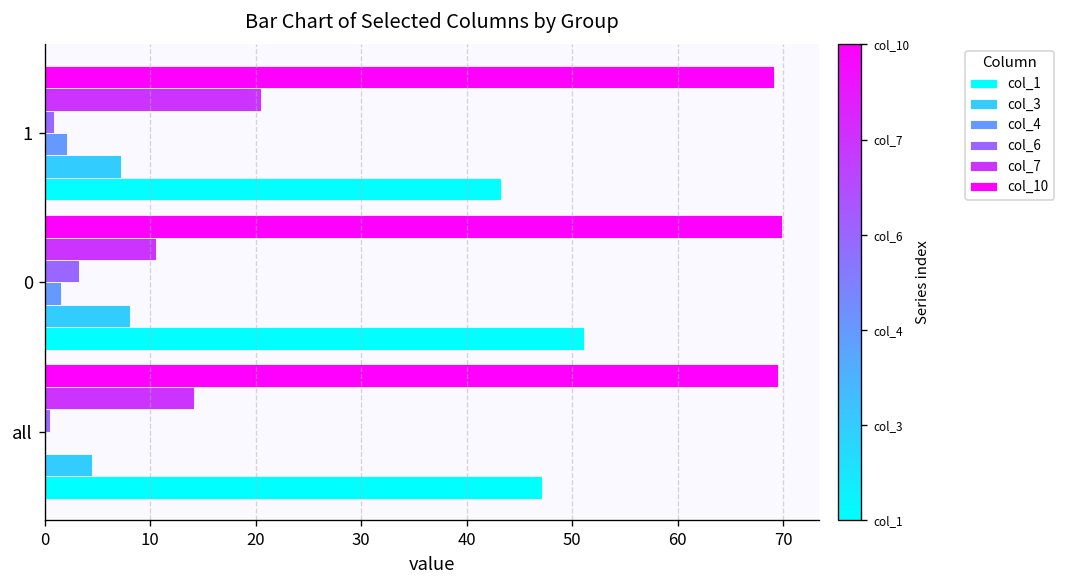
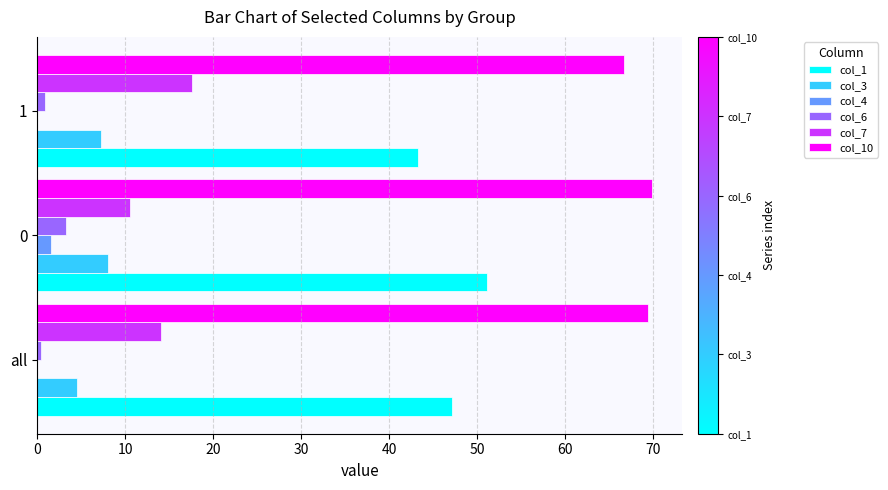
col_10, 1: 69 -> 67
col_7, 1: 21 -> 18
col_4, 1: 2 -> 0
